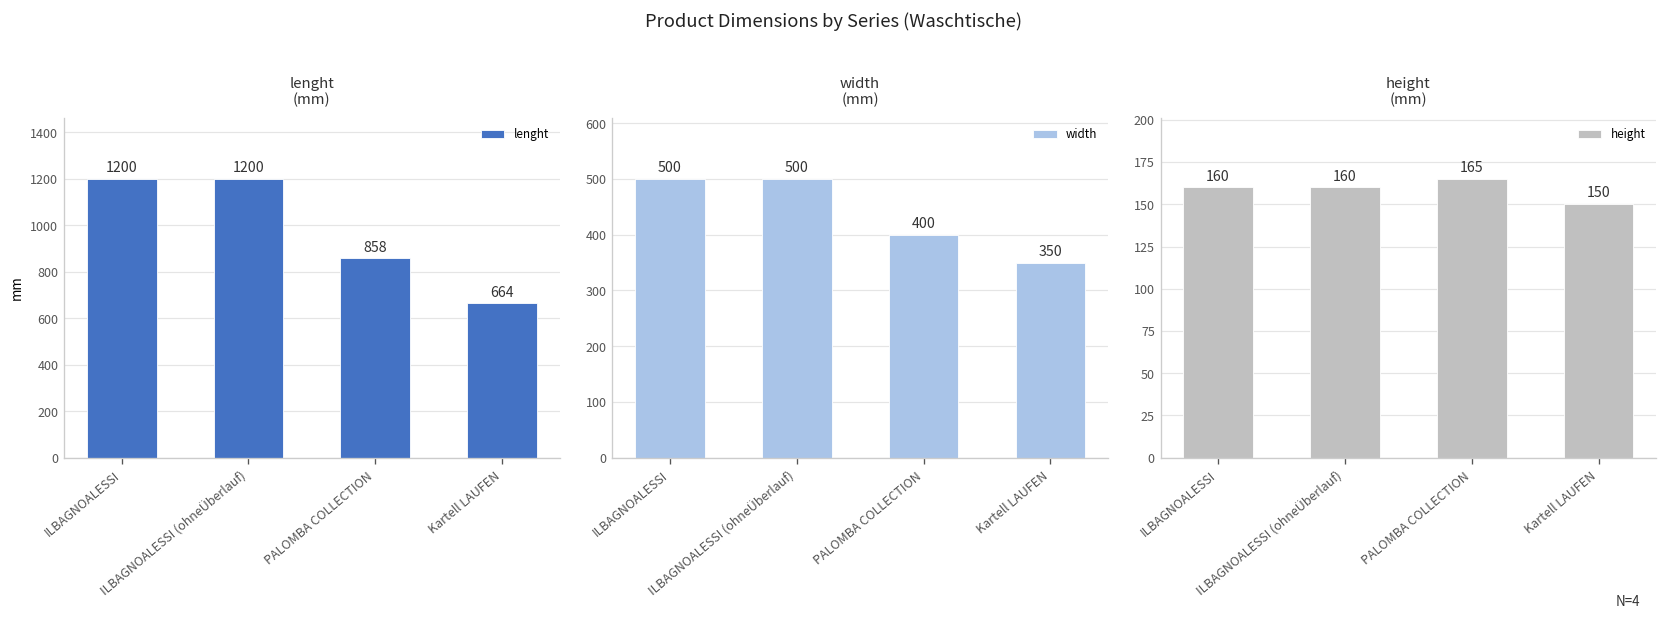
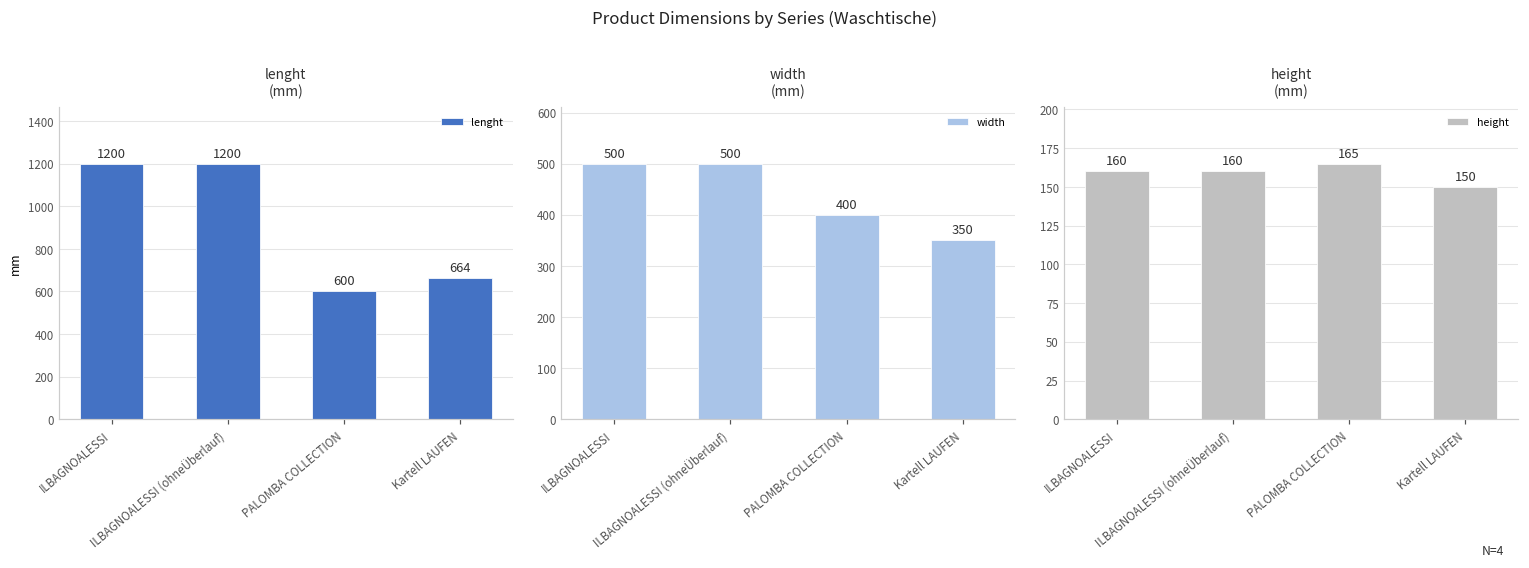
lenght (mm), PALOMBA COLLECTION: 858 -> 600
